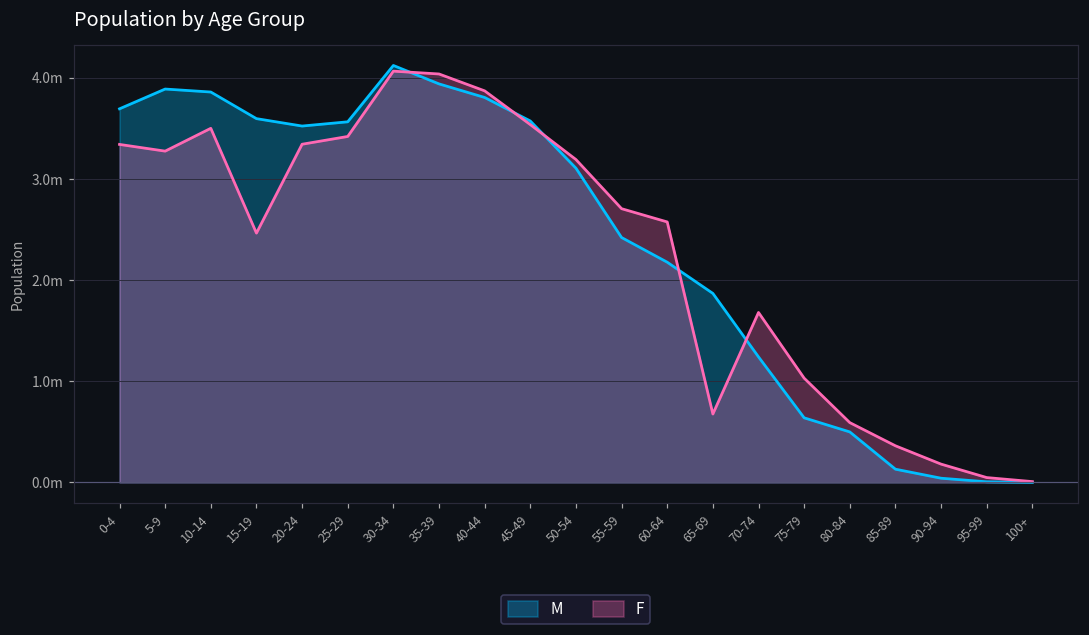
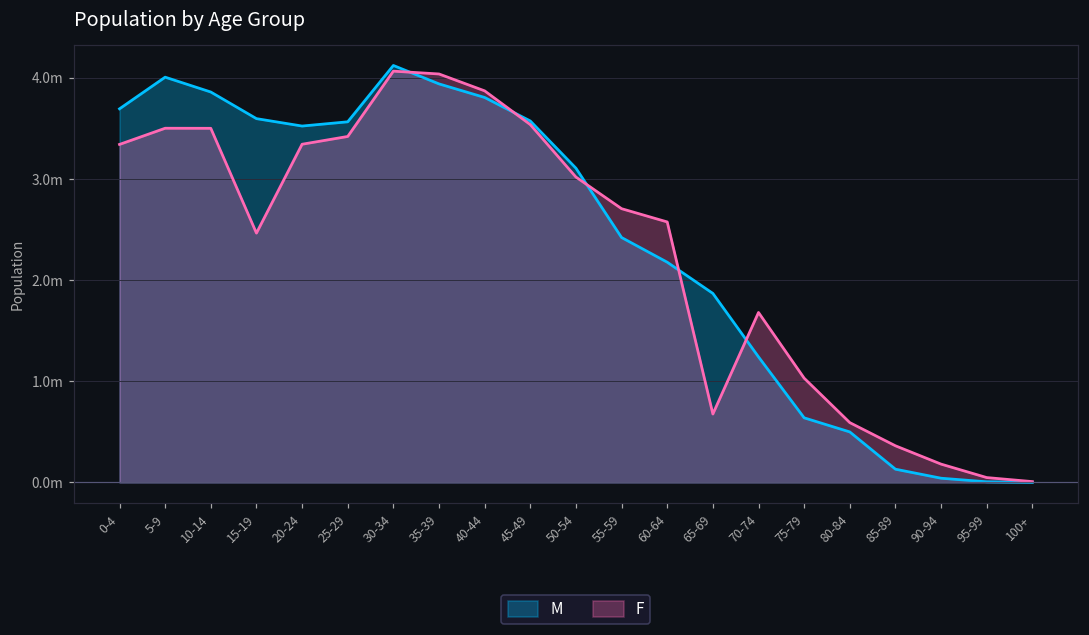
M, 5-9: 3.9m -> 4.0m
F, 5-9: 3.3m -> 3.5m
F, 50-54: 3.2m -> 3.0m
